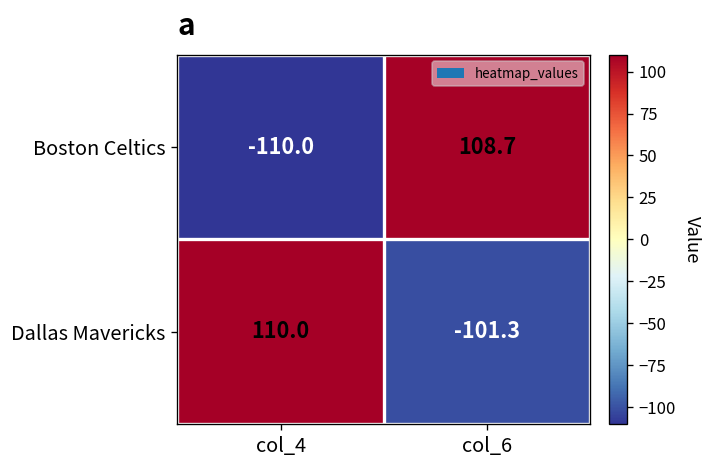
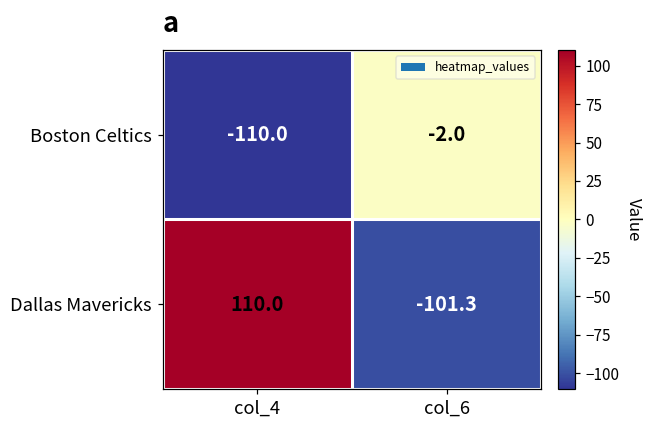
Boston Celtics, col_6: 108.7 -> -2.0
